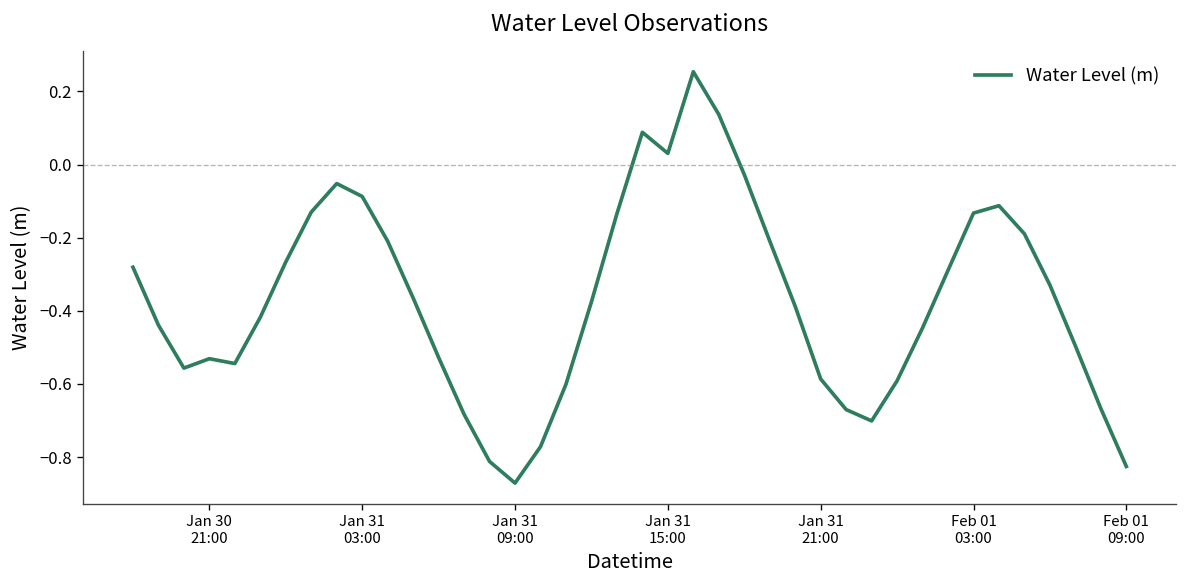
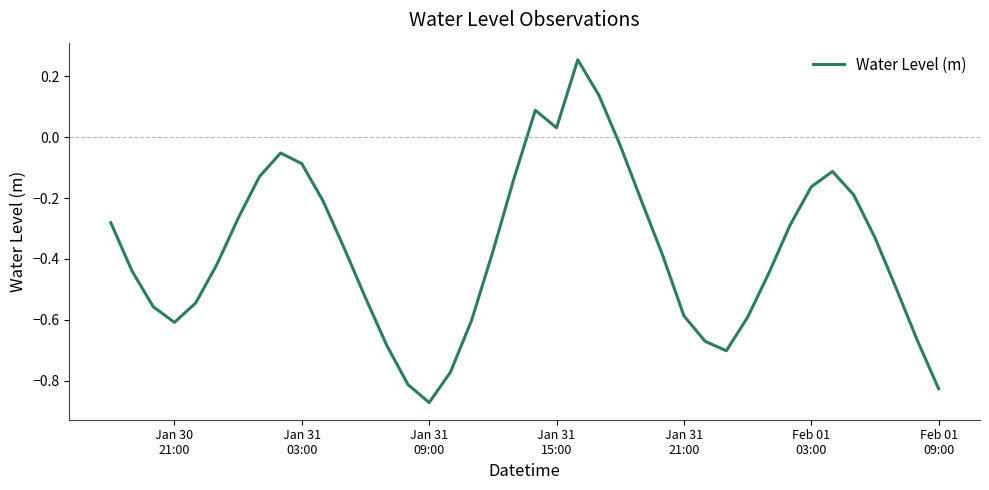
Jan 30 21:00: -0.53 -> -0.61
Feb 01 03:00: -0.13 -> -0.16
